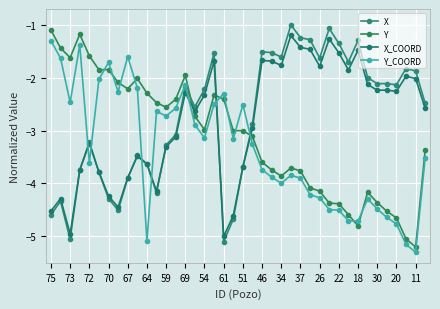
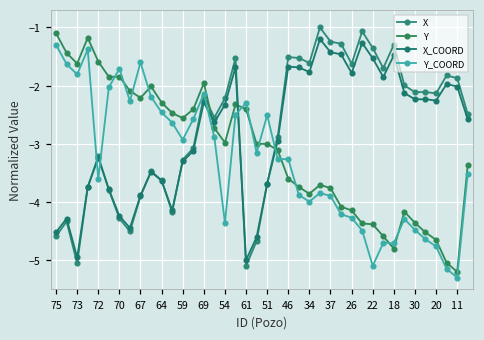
Y_COORD, 73: -2.5 -> -1.8
Y_COORD, 64: -5.1 -> -2.5
Y_COORD, 59: -2.7 -> -2.9
Y_COORD, 54: -3.1 -> -4.4
Y_COORD, 46: -3.7 -> -3.3
Y_COORD, 22: -4.5 -> -5.1
